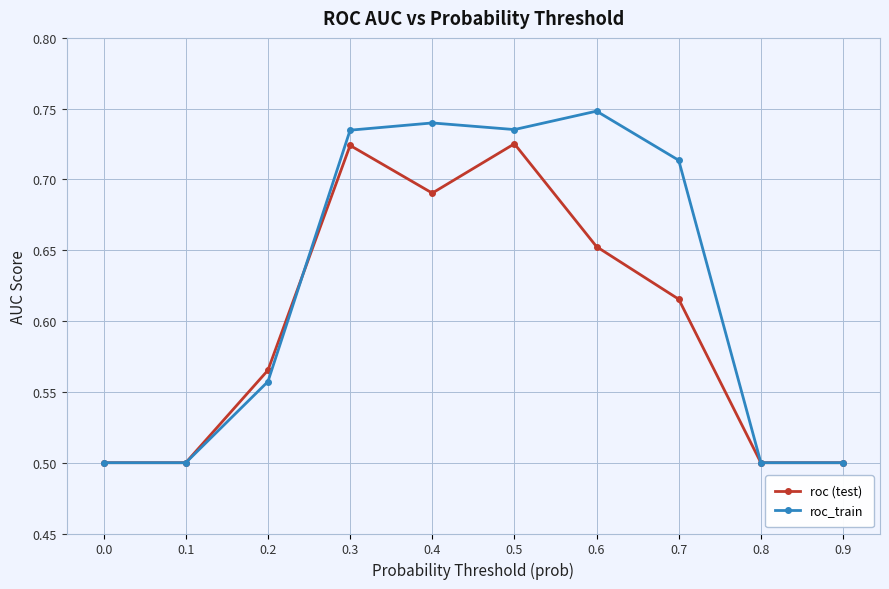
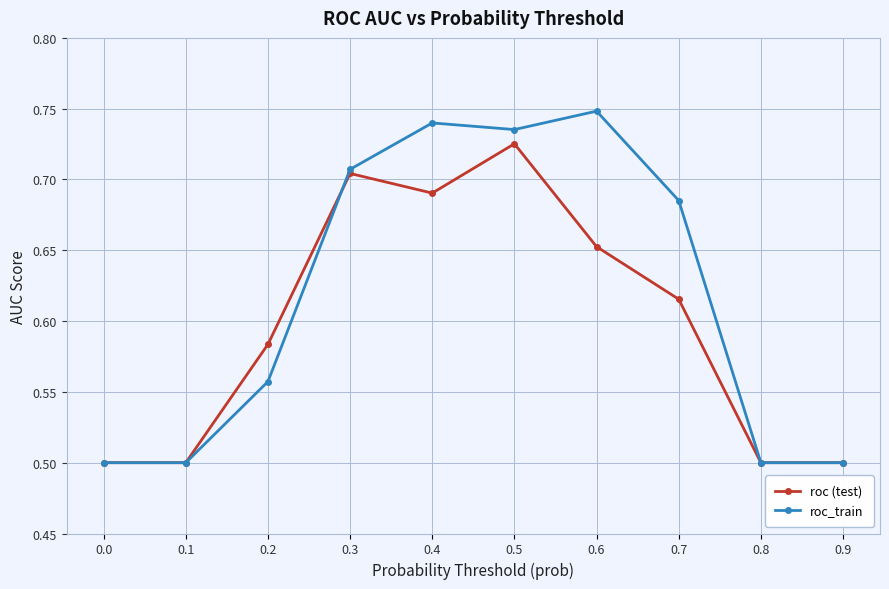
roc (test), 0.2: 0.565 -> 0.584
roc (test), 0.3: 0.724 -> 0.704
roc_train, 0.3: 0.735 -> 0.707
roc_train, 0.7: 0.714 -> 0.685
